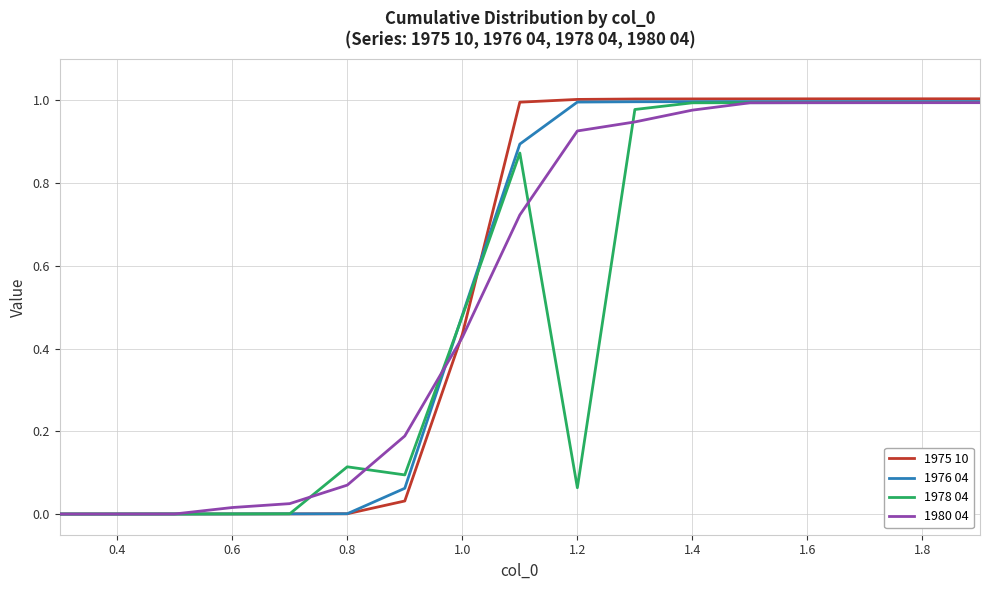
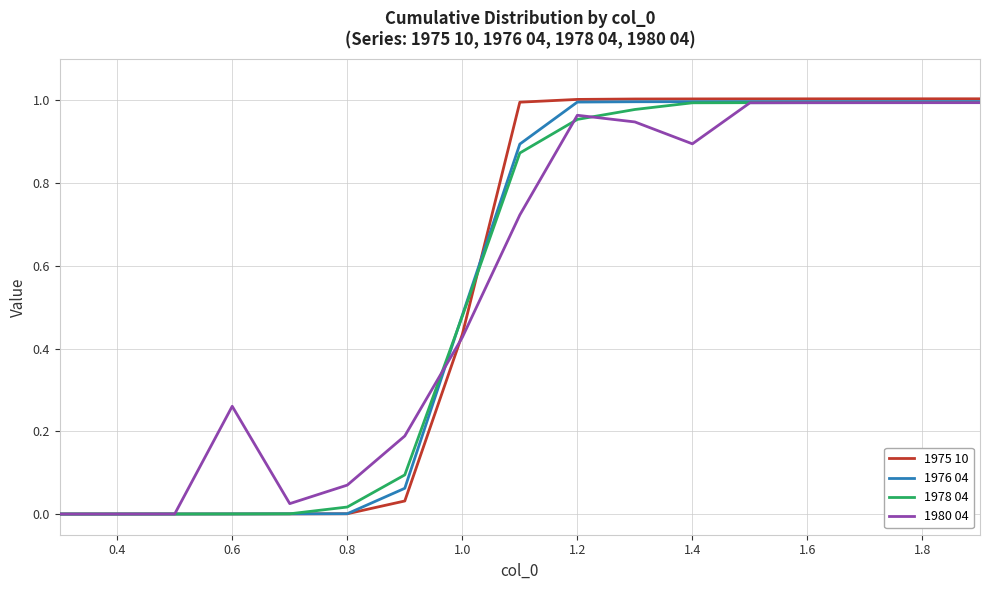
1980 04, 0.6: 0.02 -> 0.26
1978 04, 0.8: 0.11 -> 0.02
1978 04, 1.2: 0.06 -> 0.95
1980 04, 1.2: 0.93 -> 0.96
1980 04, 1.4: 0.98 -> 0.90
